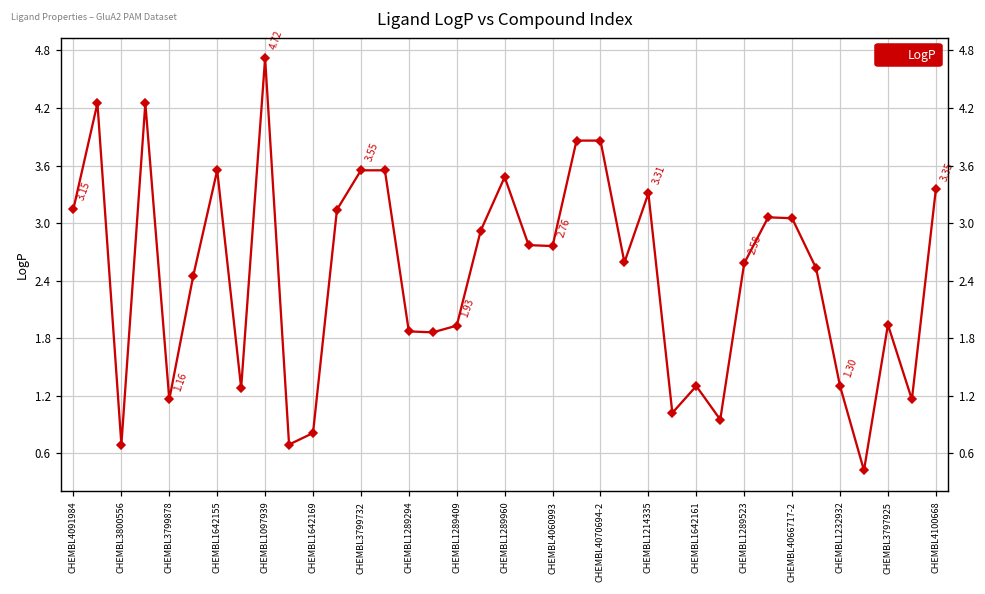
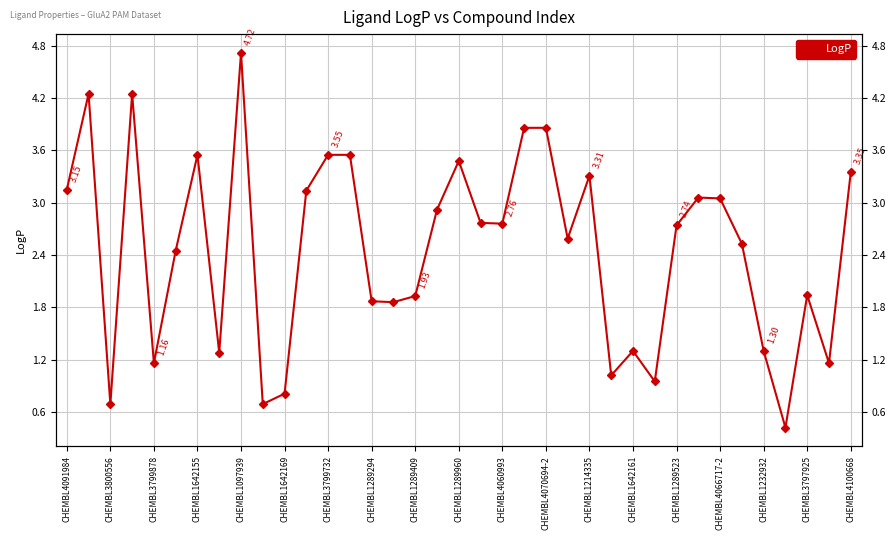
CHEMBL1289523: 2.58 -> 2.74
